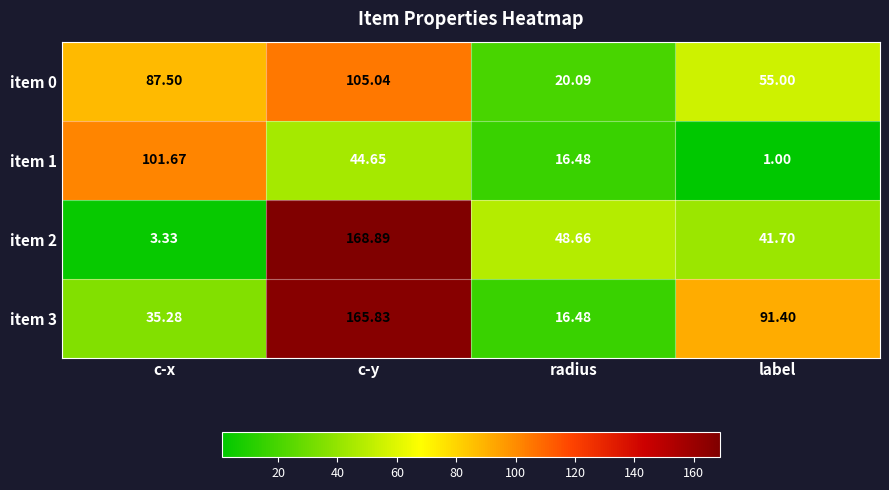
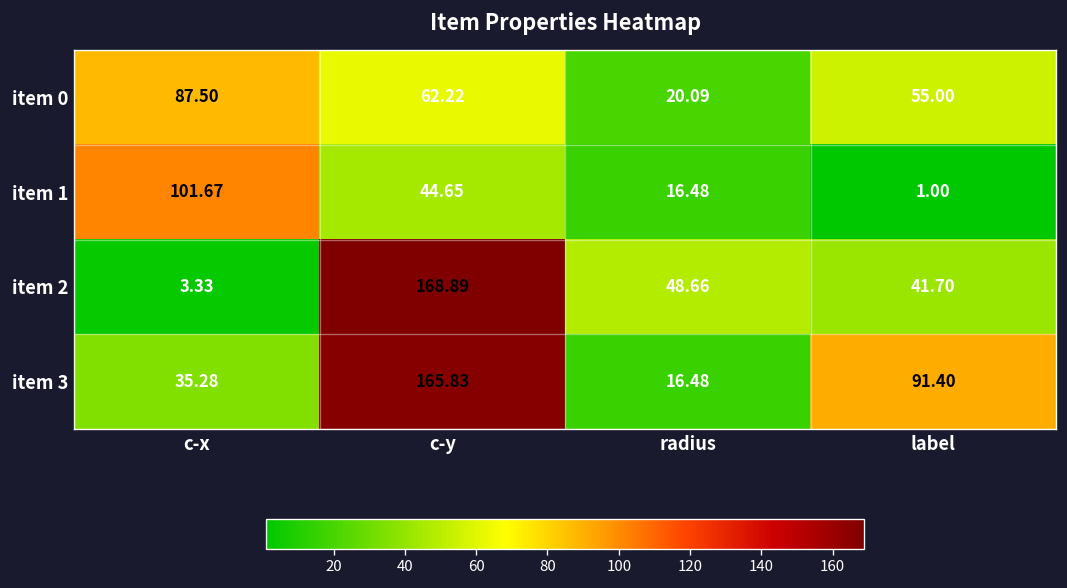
item 0, c-y: 105.04 -> 62.22
